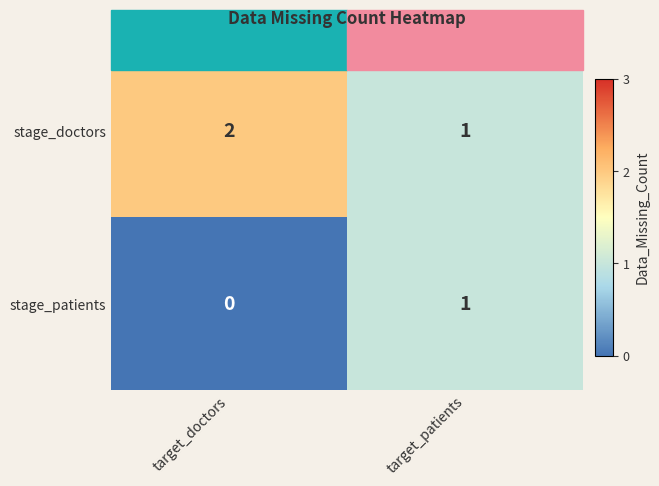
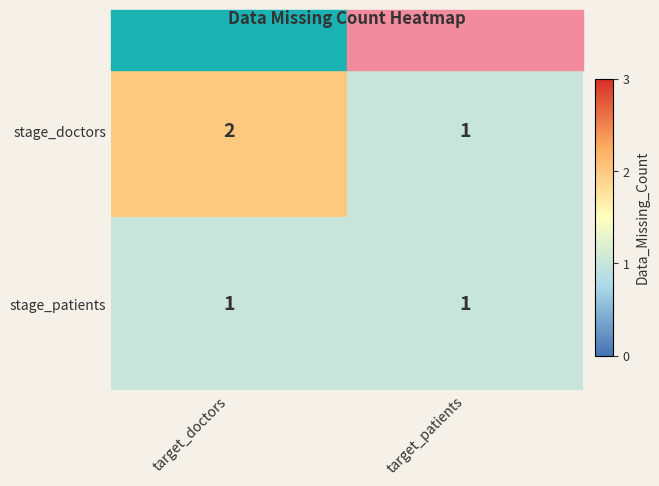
stage_patients, target_doctors: 0 -> 1
